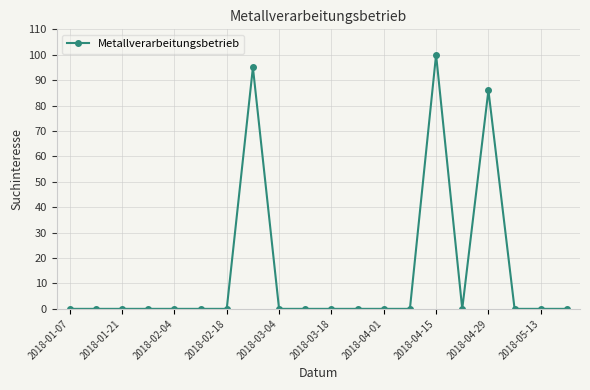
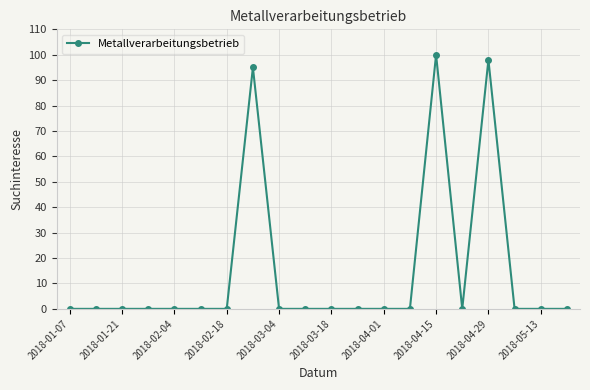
2018-04-29: 86 -> 98
